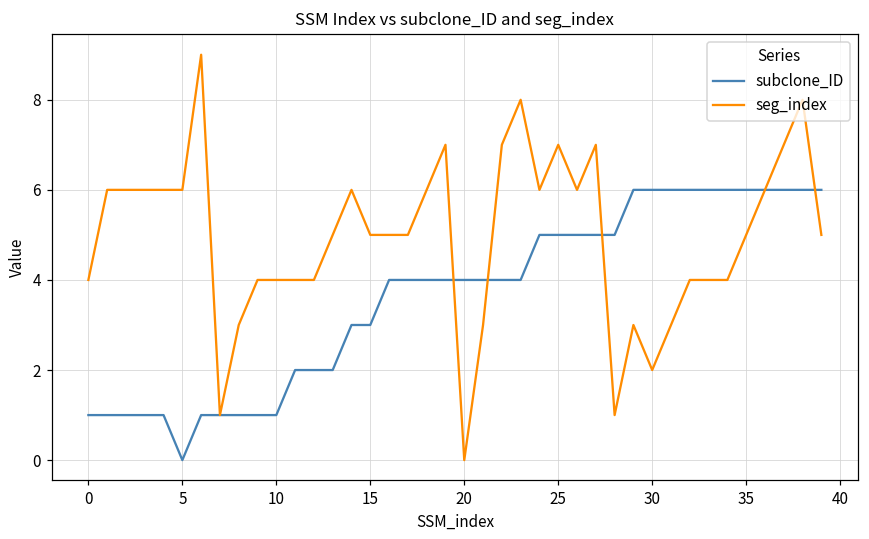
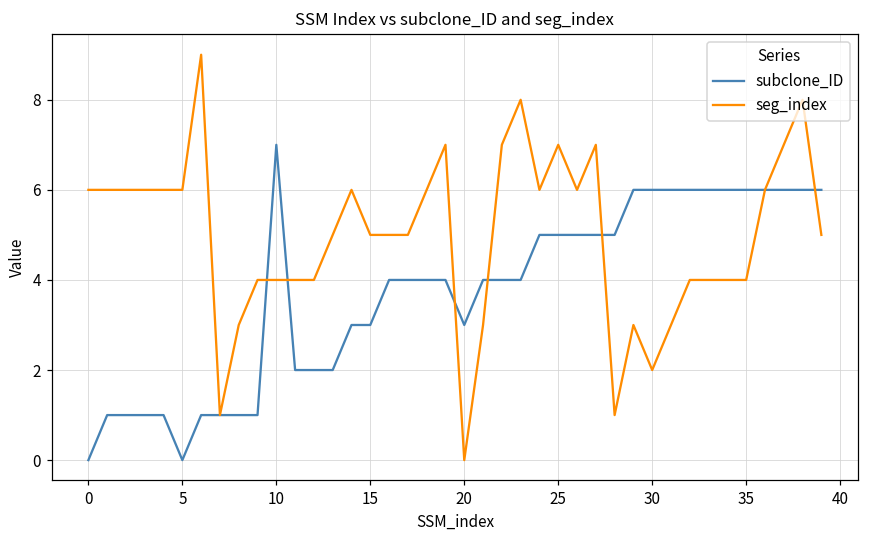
subclone_ID, 0: 1 -> 0
seg_index, 0: 4 -> 6
subclone_ID, 10: 1 -> 7
subclone_ID, 20: 4 -> 3
seg_index, 35: 5 -> 4
